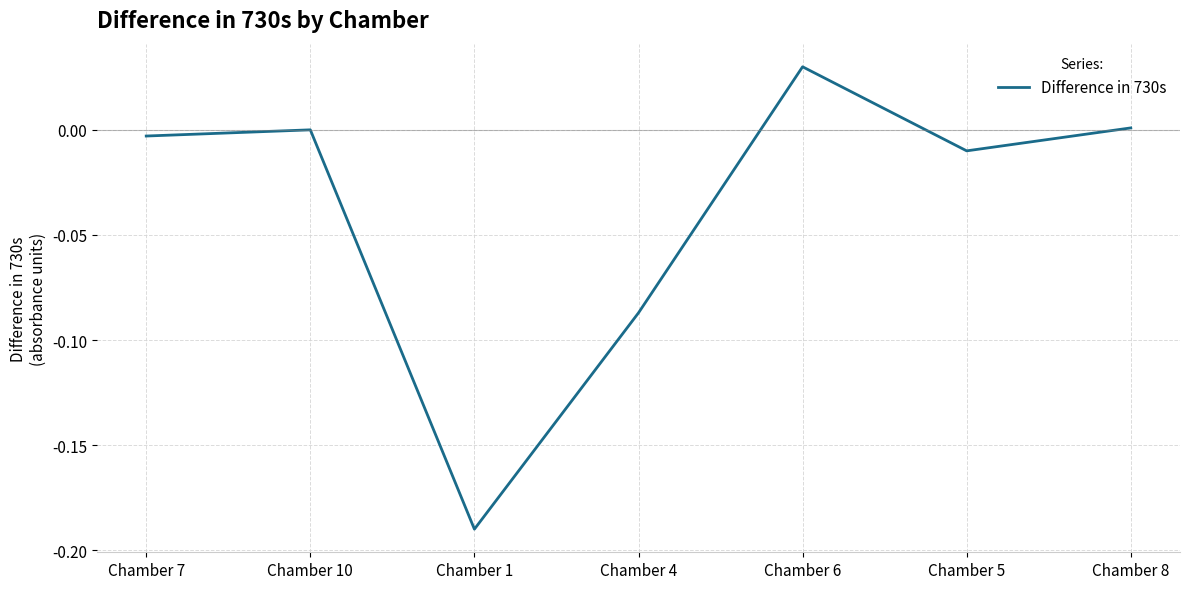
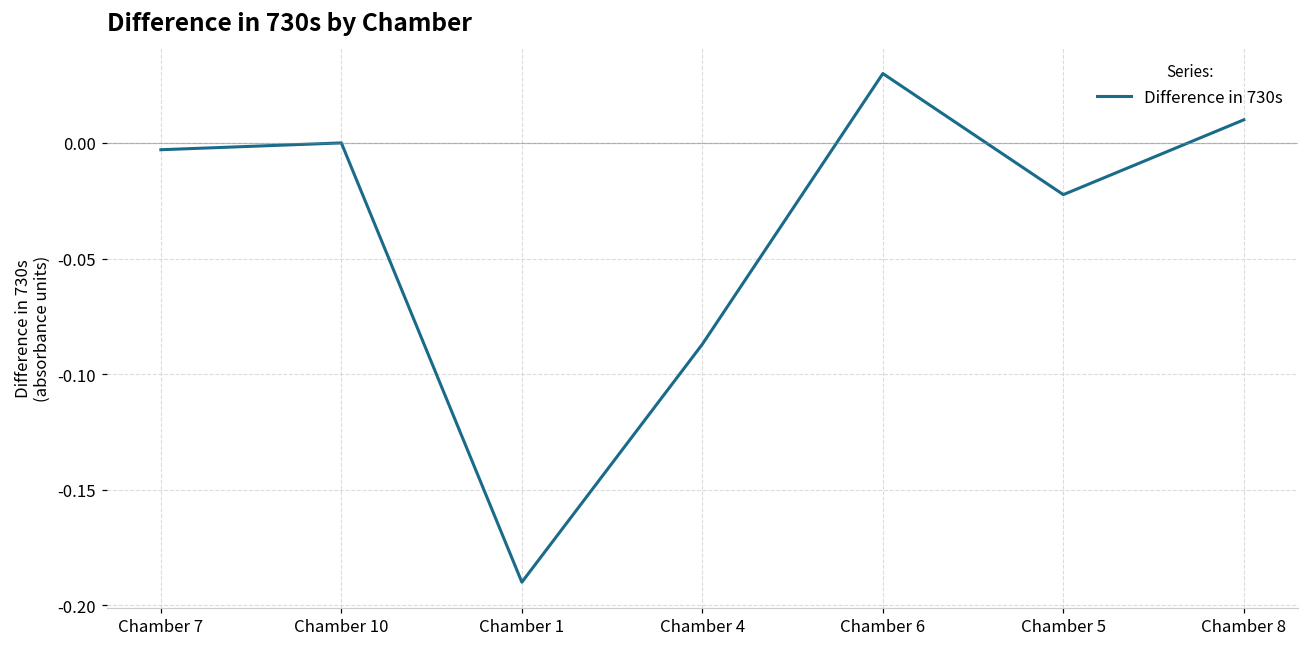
Chamber 5: -0.010 -> -0.022
Chamber 8: 0.001 -> 0.010
